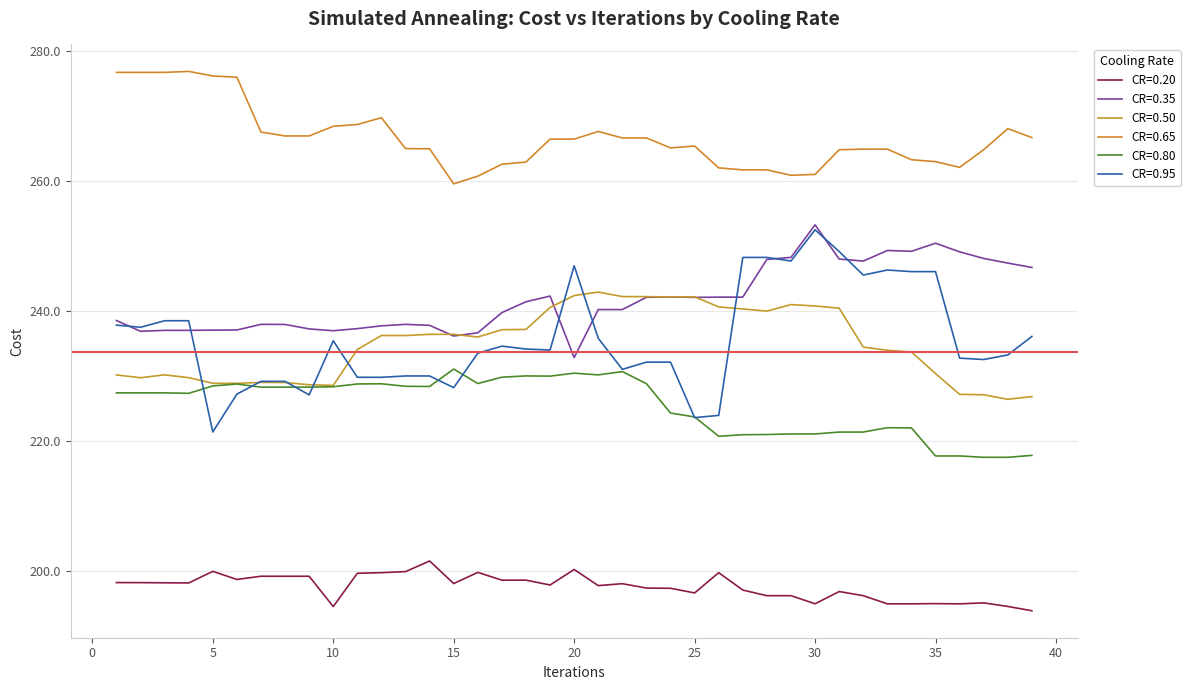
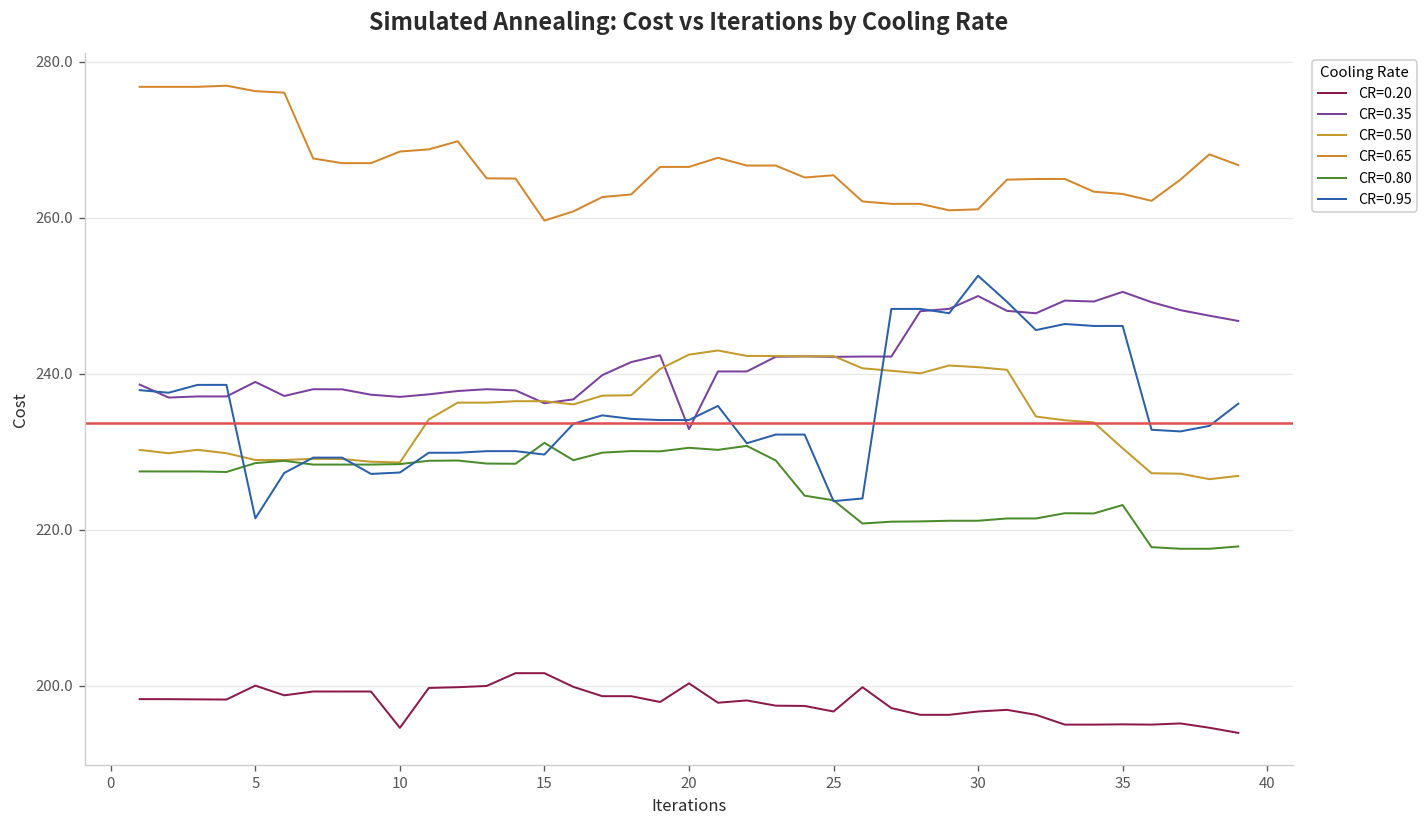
CR=0.35, 5: 237 -> 239
CR=0.95, 10: 235 -> 227
CR=0.20, 15: 198 -> 202
CR=0.95, 15: 228 -> 230
CR=0.95, 20: 247 -> 234
CR=0.20, 30: 195 -> 197
CR=0.35, 30: 253 -> 250
CR=0.80, 35: 218 -> 223
